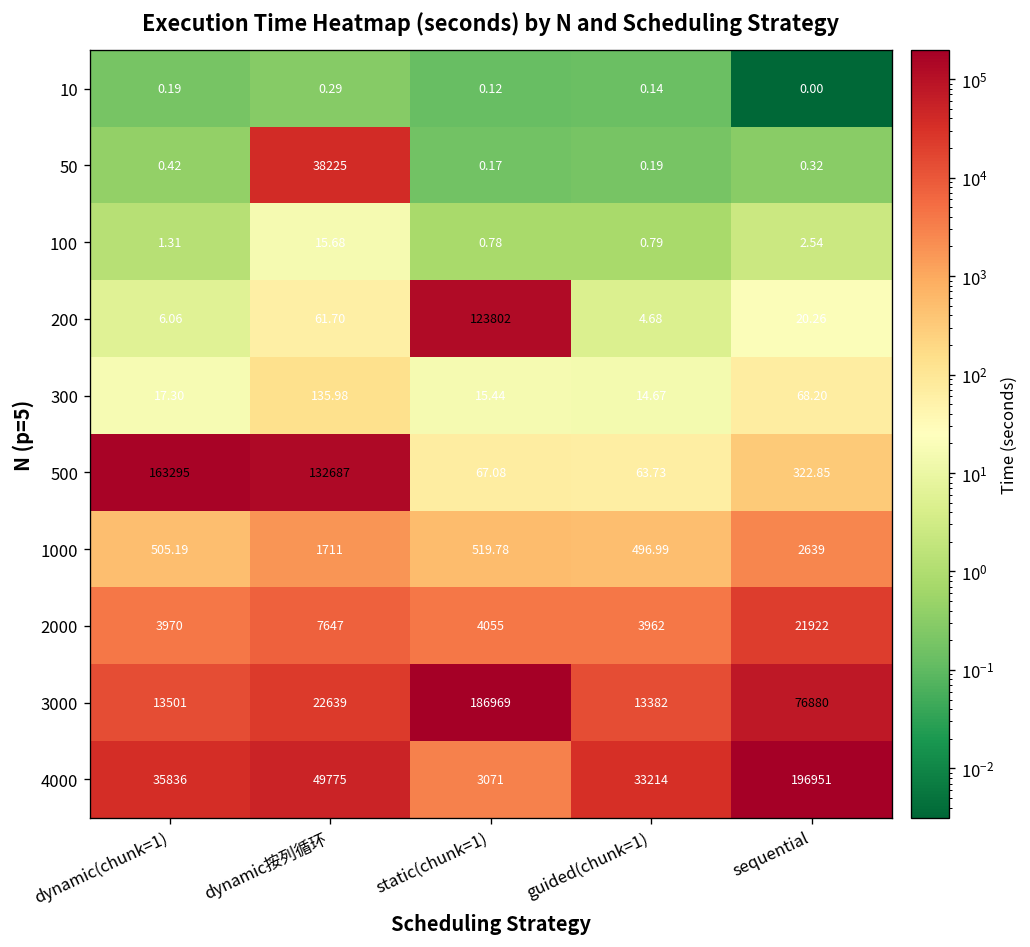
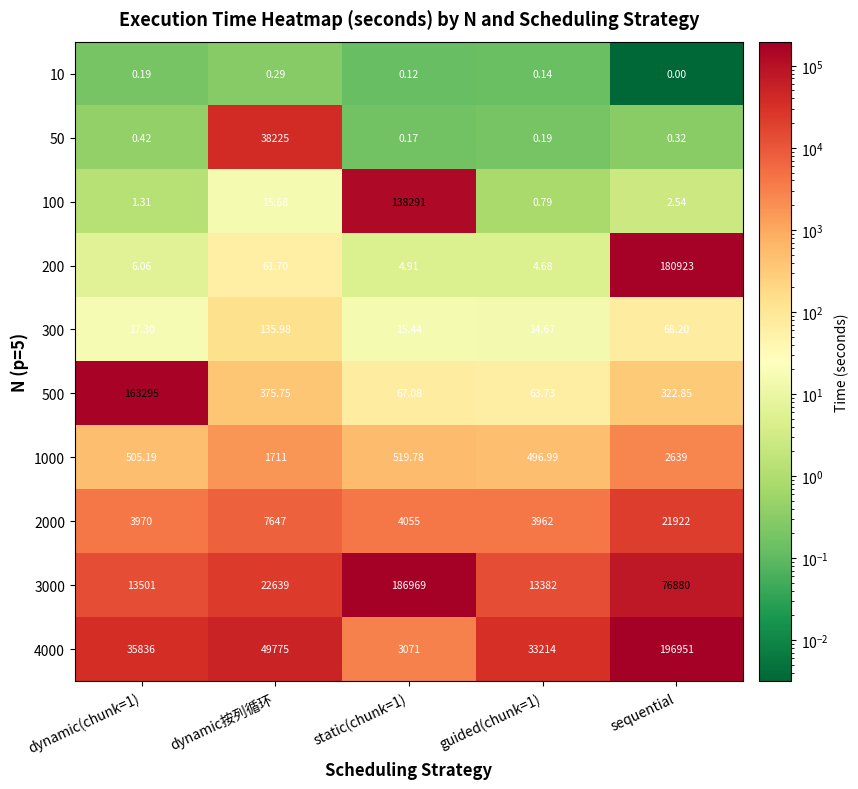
100, static(chunk=1): 0.78 -> 138291
200, static(chunk=1): 123802 -> 4.91
200, sequential: 20.26 -> 180923
500, dynamic按列循环: 132687 -> 375.75
